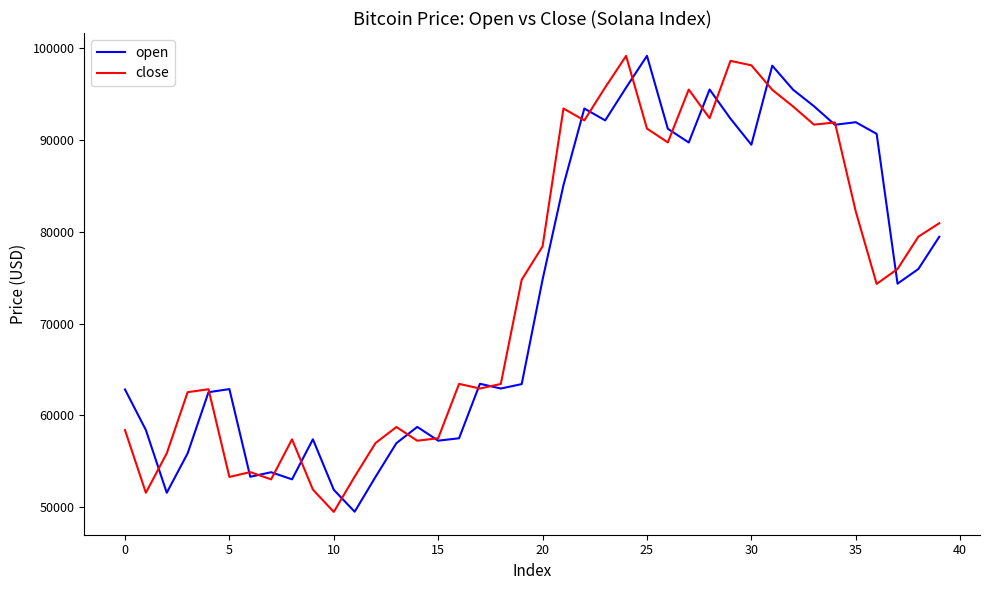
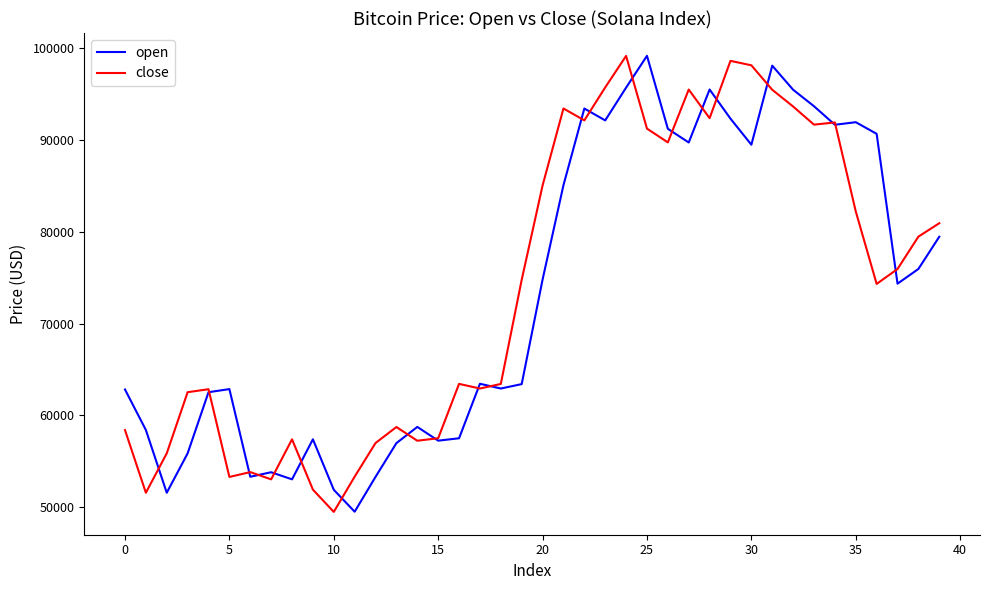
close, 20: 78000 -> 85000
